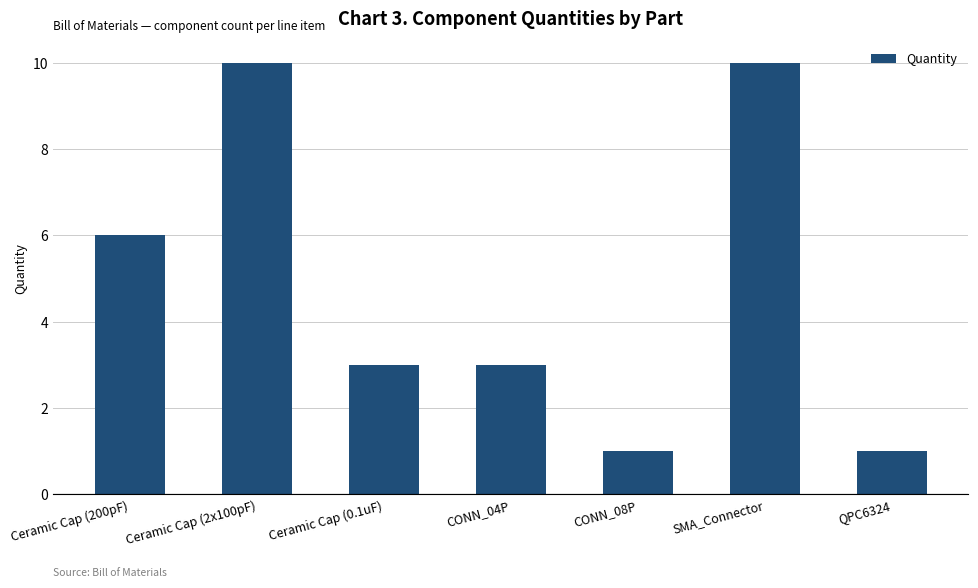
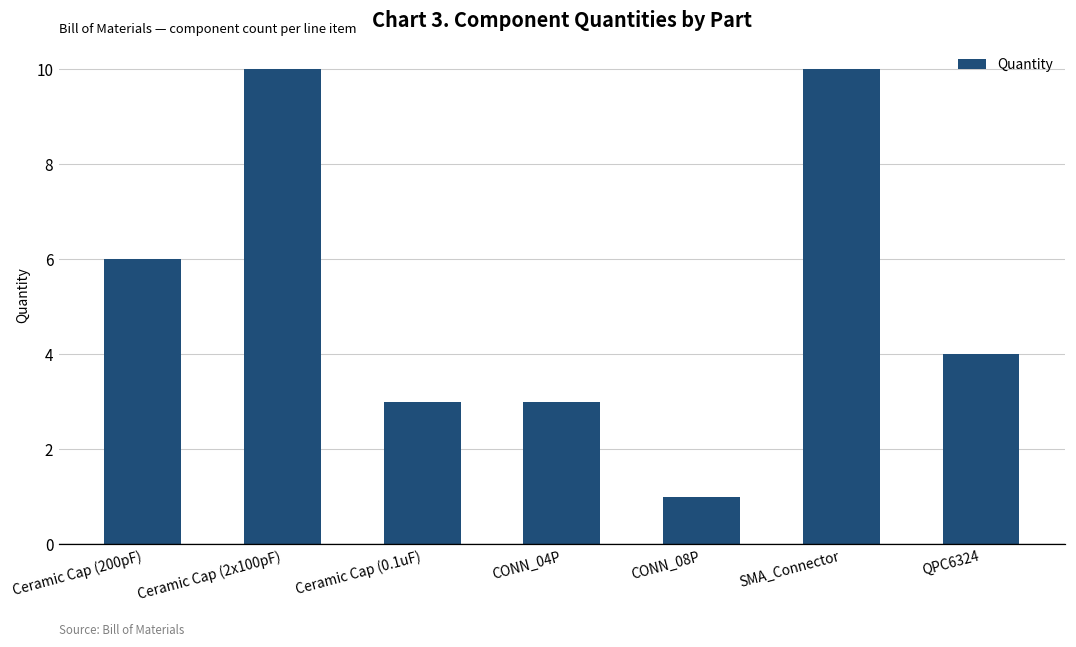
QPC6324: 1 -> 4
